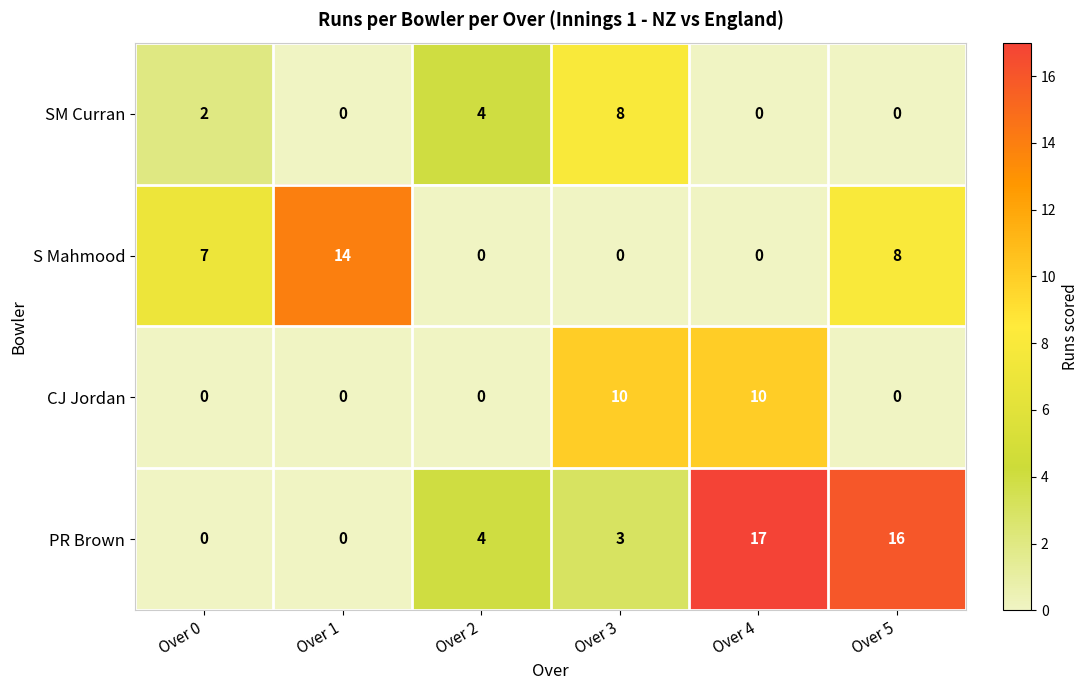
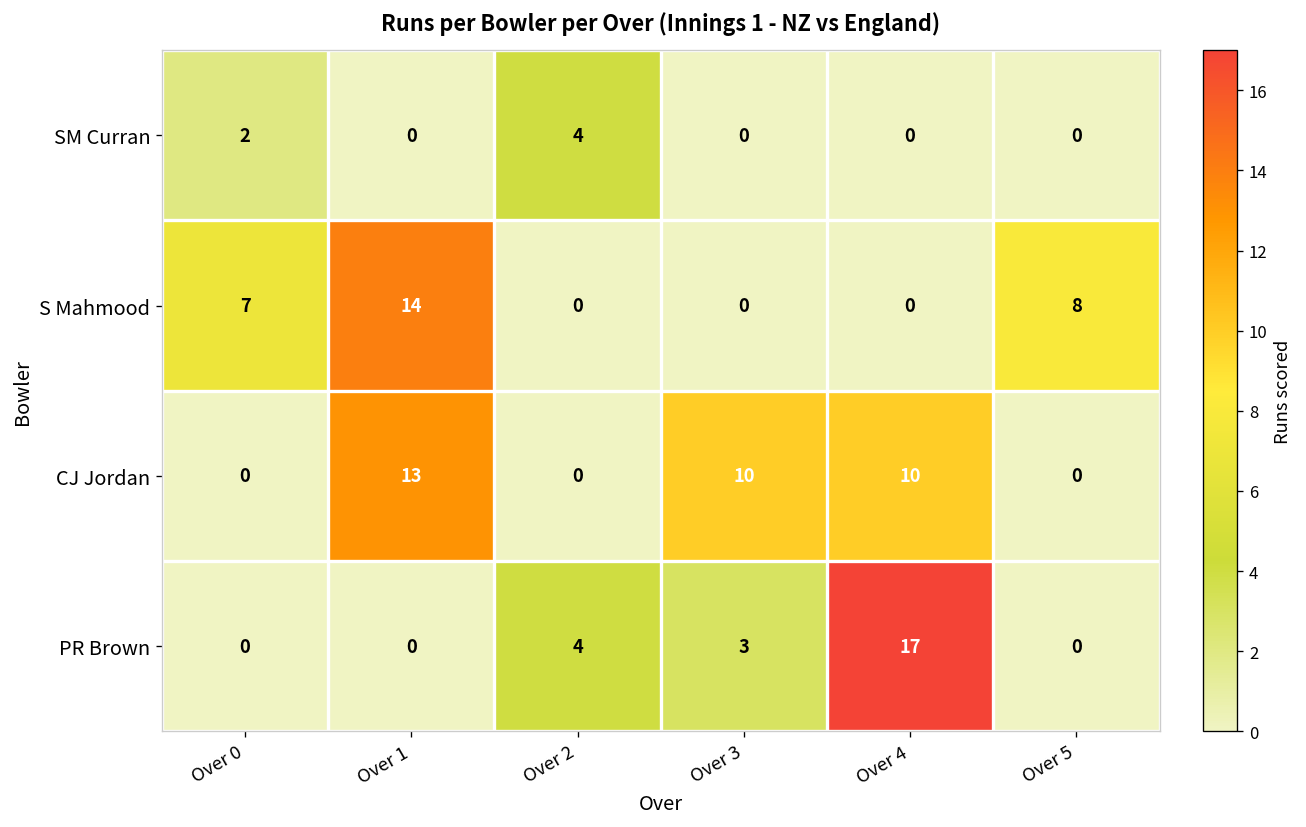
SM Curran, Over 3: 8 -> 0
CJ Jordan, Over 1: 0 -> 13
PR Brown, Over 5: 16 -> 0
